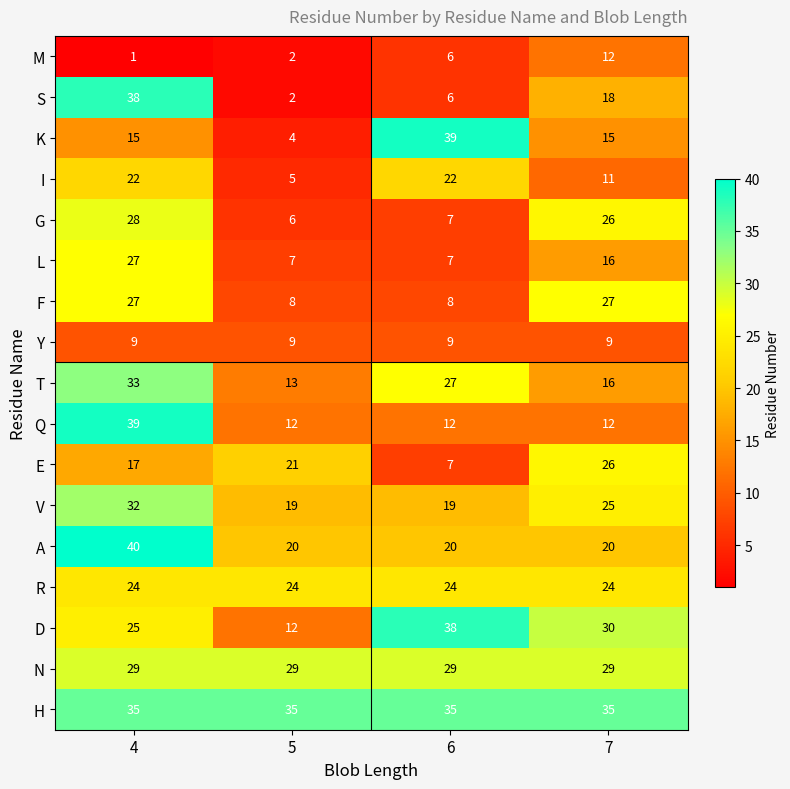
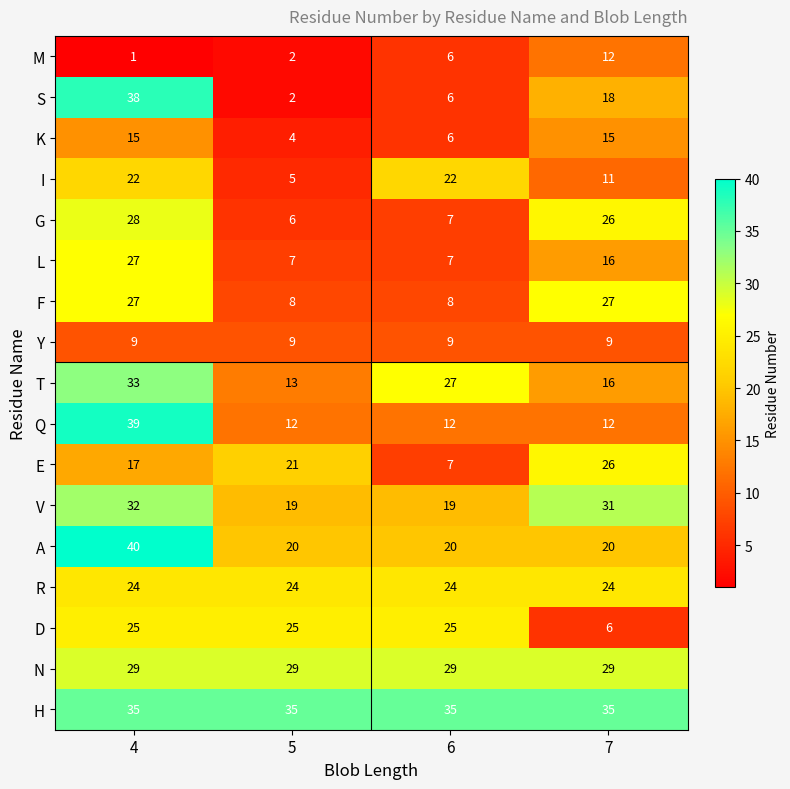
K, 6: 39 -> 6
V, 7: 25 -> 31
D, 5: 12 -> 25
D, 6: 38 -> 25
D, 7: 30 -> 6
